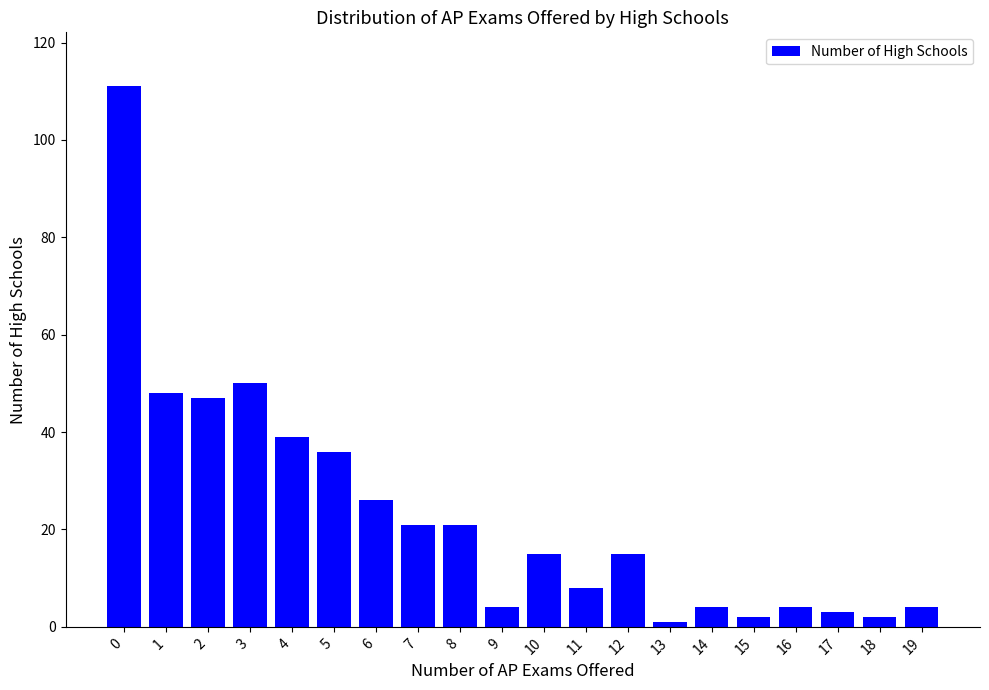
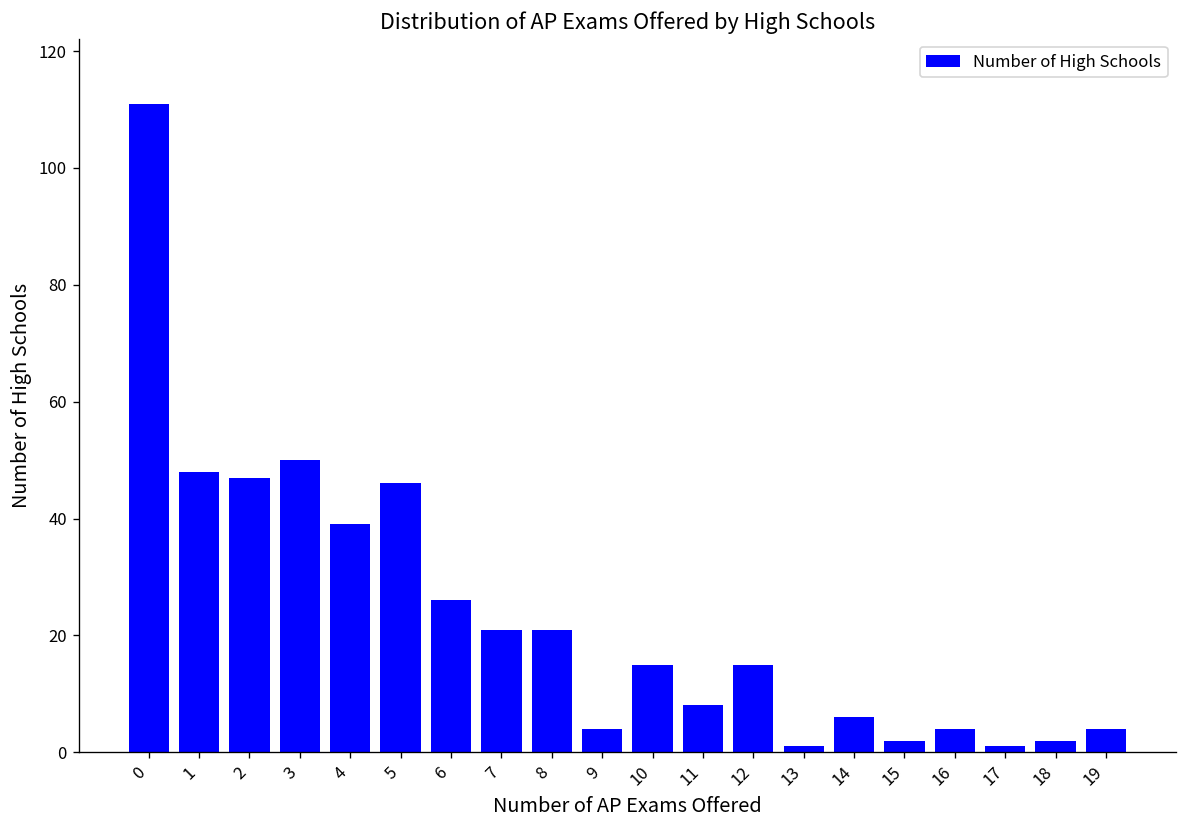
5: 36 -> 46
14: 4 -> 6
17: 3 -> 1
